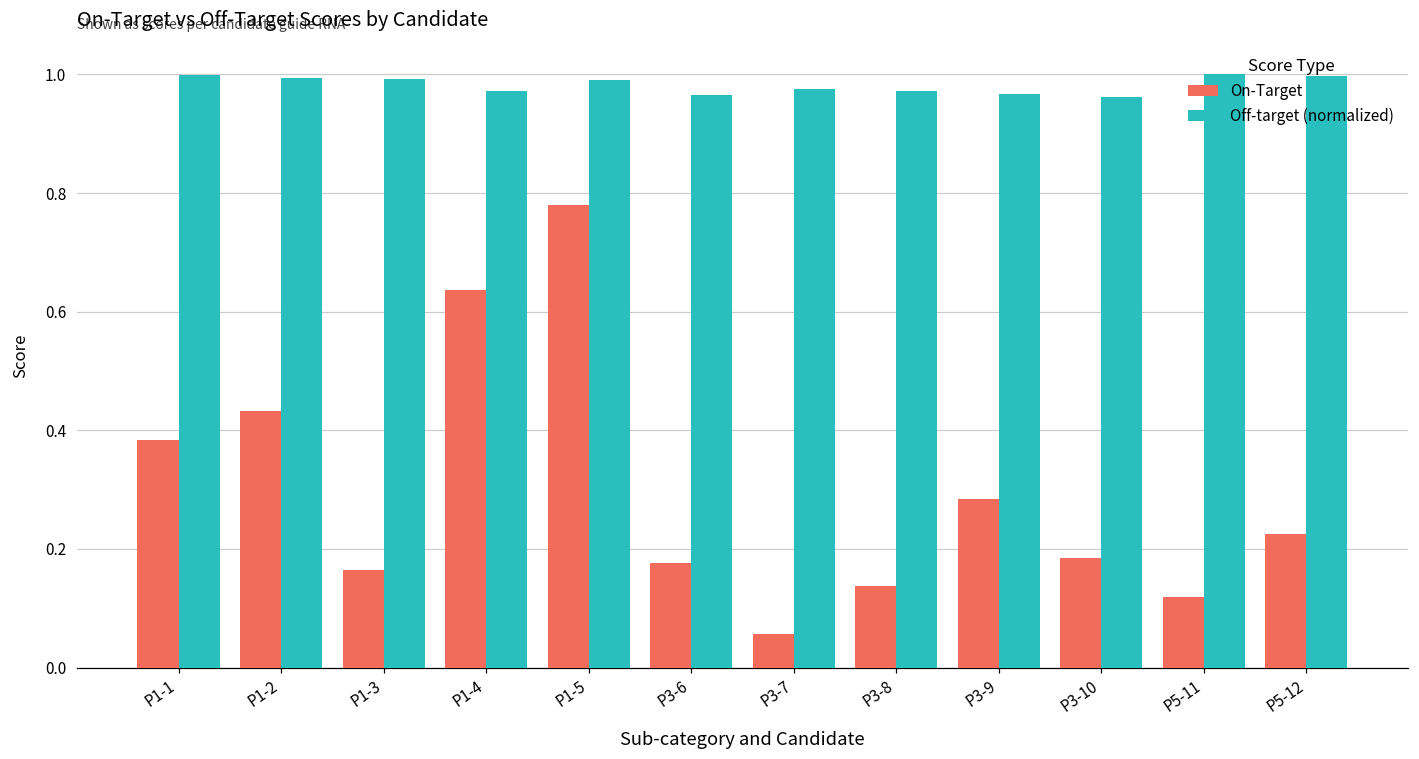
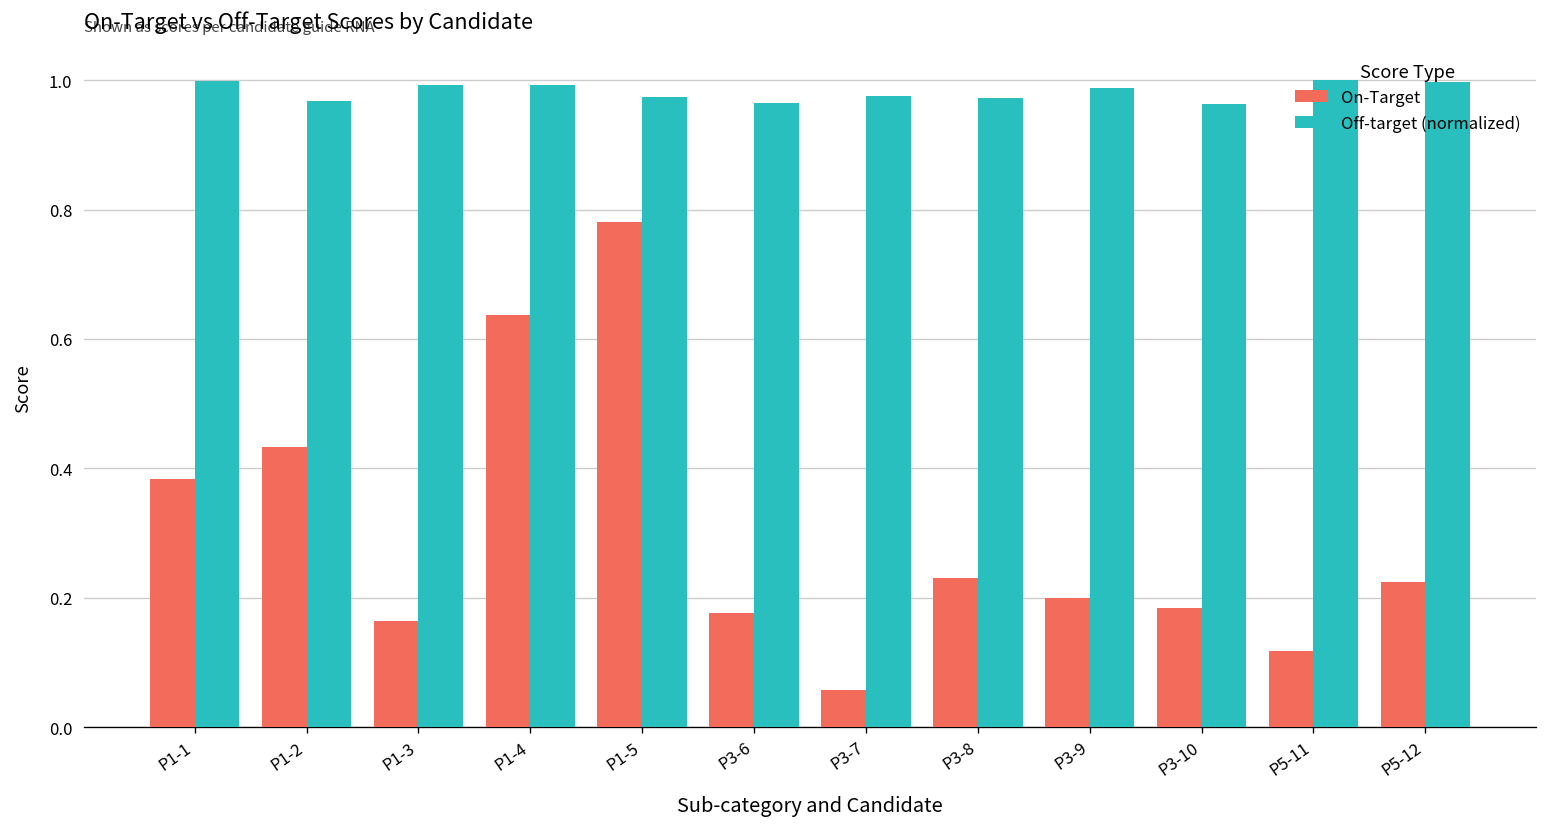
Off-target (normalized), P1-2: 0.99 -> 0.97
Off-target (normalized), P1-4: 0.97 -> 0.99
Off-target (normalized), P1-5: 0.99 -> 0.97
On-Target, P3-8: 0.14 -> 0.23
On-Target, P3-9: 0.28 -> 0.20
Off-target (normalized), P3-9: 0.97 -> 0.99
